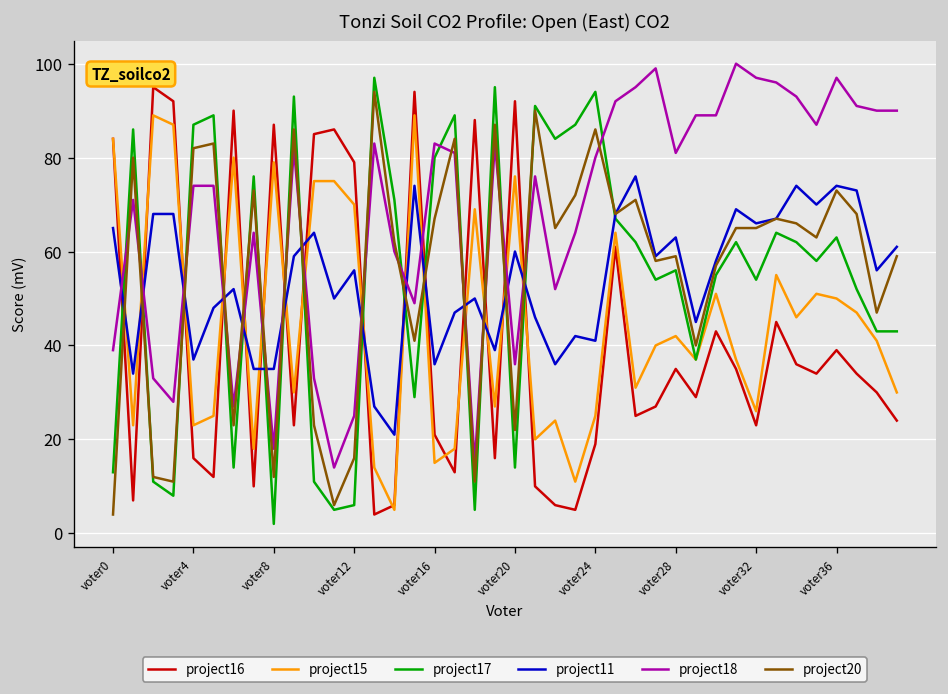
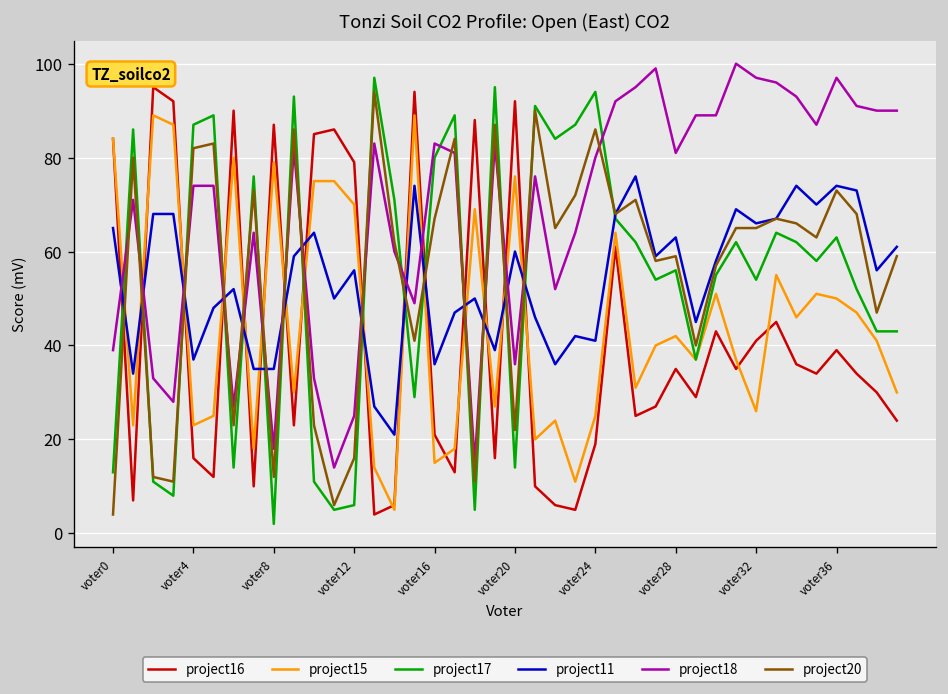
project16, voter32: 23 -> 41
